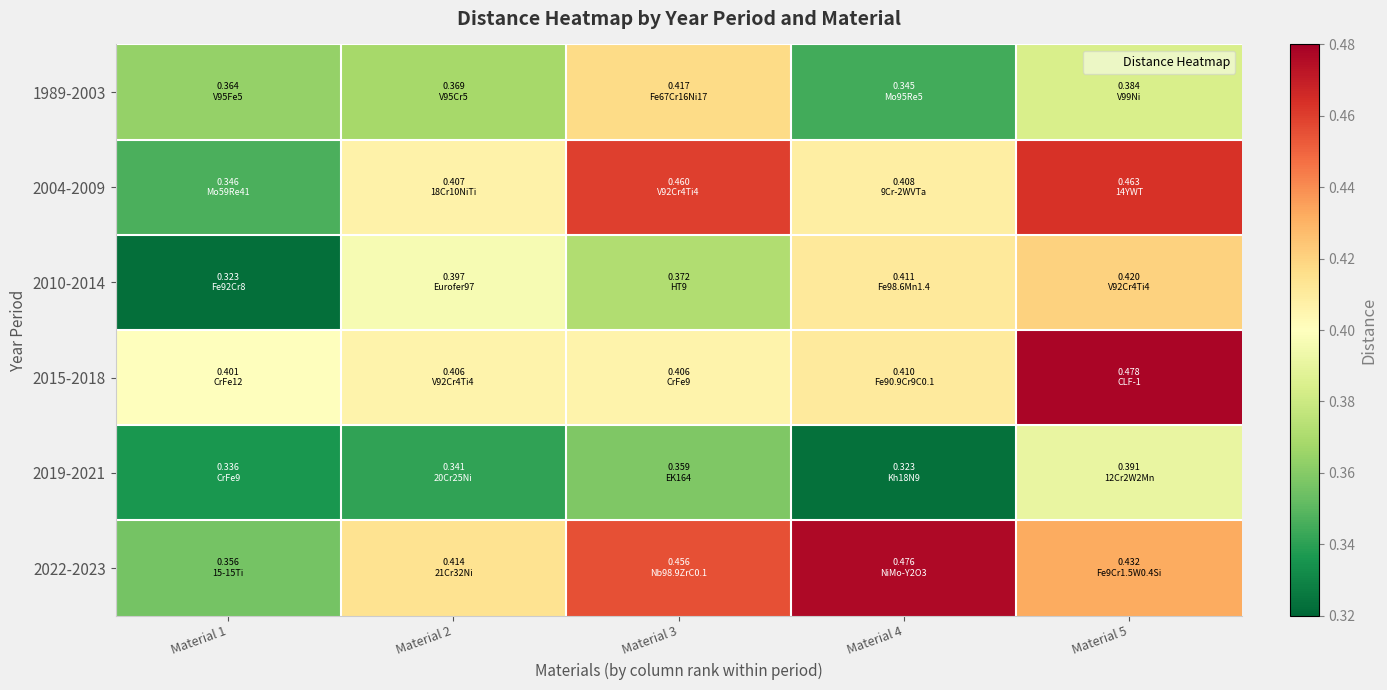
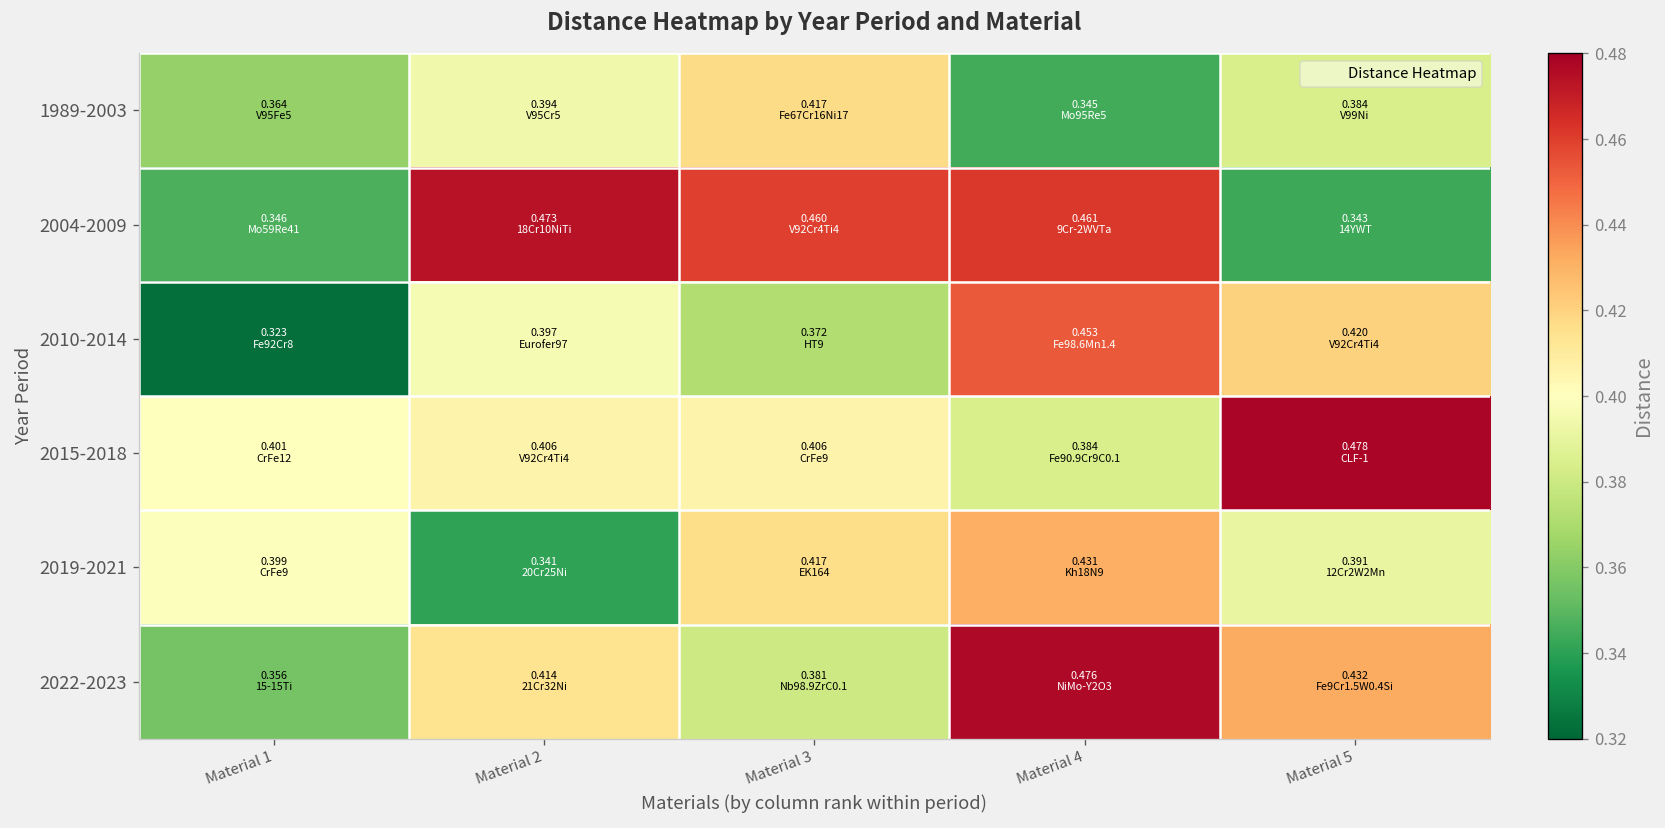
1989-2003, Material 2: 0.369 -> 0.394
2004-2009, Material 2: 0.407 -> 0.473
2004-2009, Material 4: 0.408 -> 0.461
2004-2009, Material 5: 0.463 -> 0.343
2010-2014, Material 4: 0.411 -> 0.453
2015-2018, Material 4: 0.410 -> 0.384
2019-2021, Material 1: 0.336 -> 0.399
2019-2021, Material 3: 0.359 -> 0.417
2019-2021, Material 4: 0.323 -> 0.431
2022-2023, Material 3: 0.456 -> 0.381
